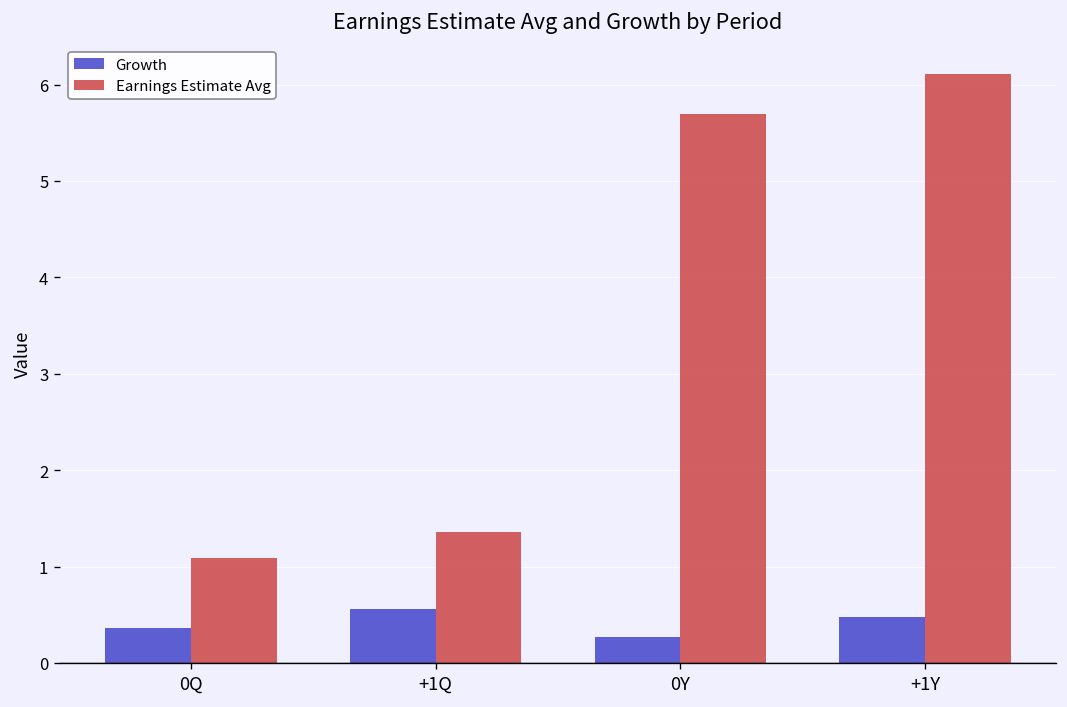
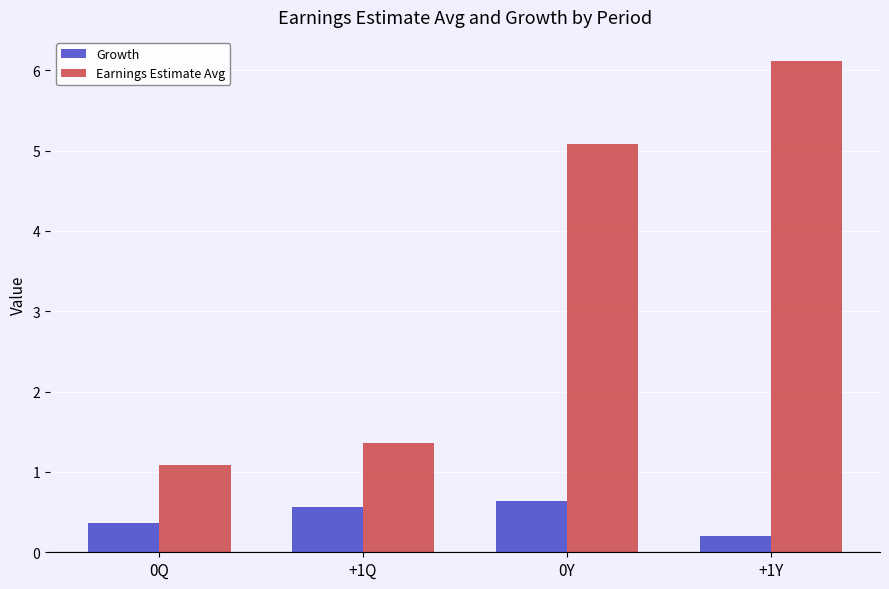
Growth, 0Y: 0.3 -> 0.6
Earnings Estimate Avg, 0Y: 5.7 -> 5.1
Growth, +1Y: 0.5 -> 0.2
